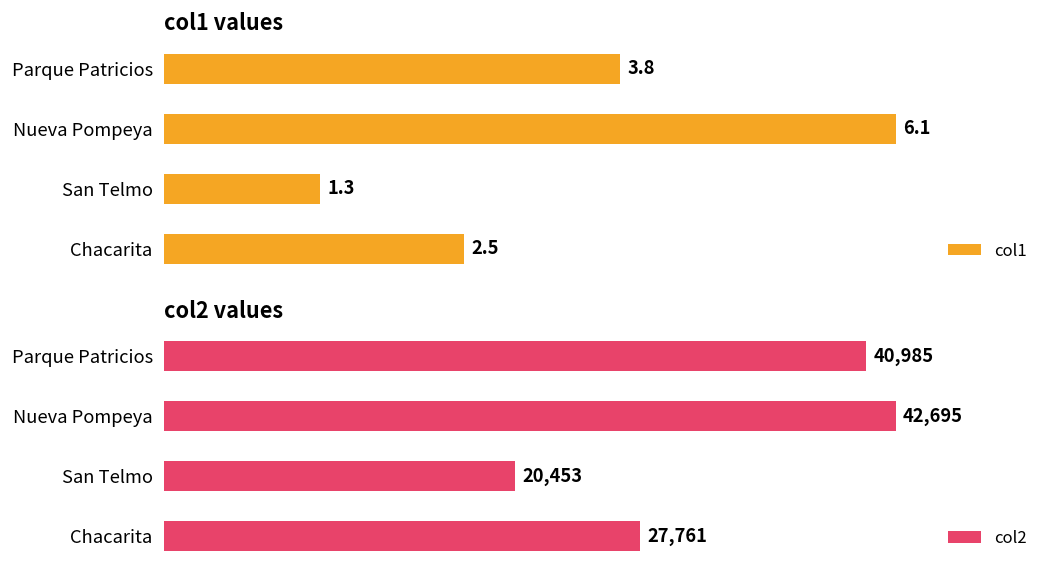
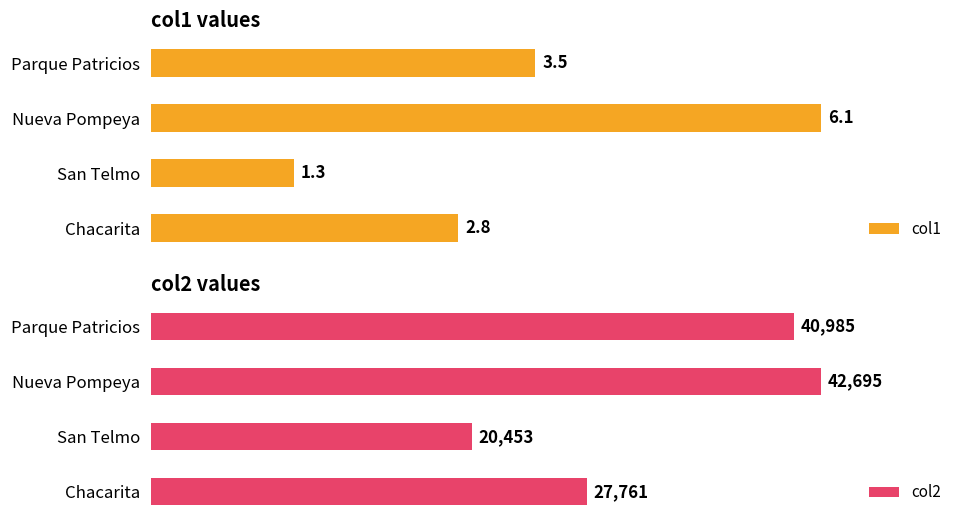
col1 values, Parque Patricios: 3.8 -> 3.5
col1 values, Chacarita: 2.5 -> 2.8
